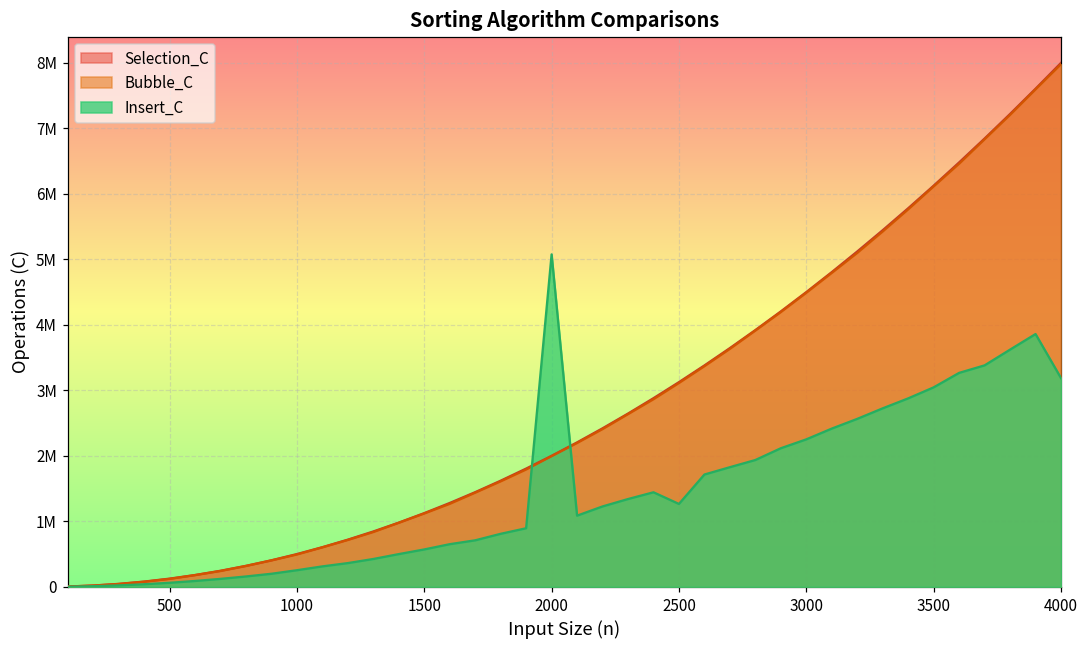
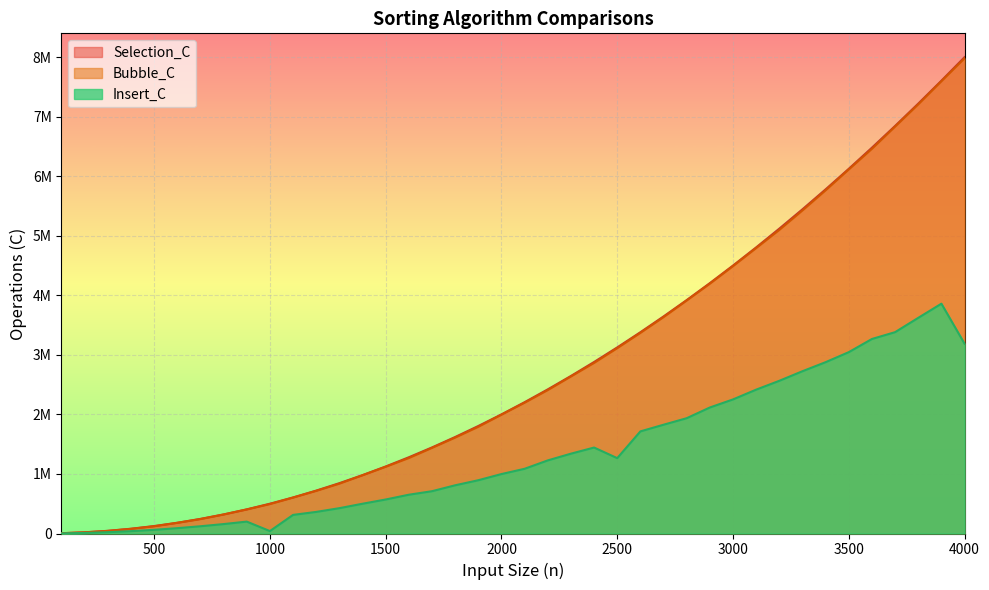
Insert_C, 1000: 300000 -> 0
Insert_C, 2000: 5100000 -> 1000000
